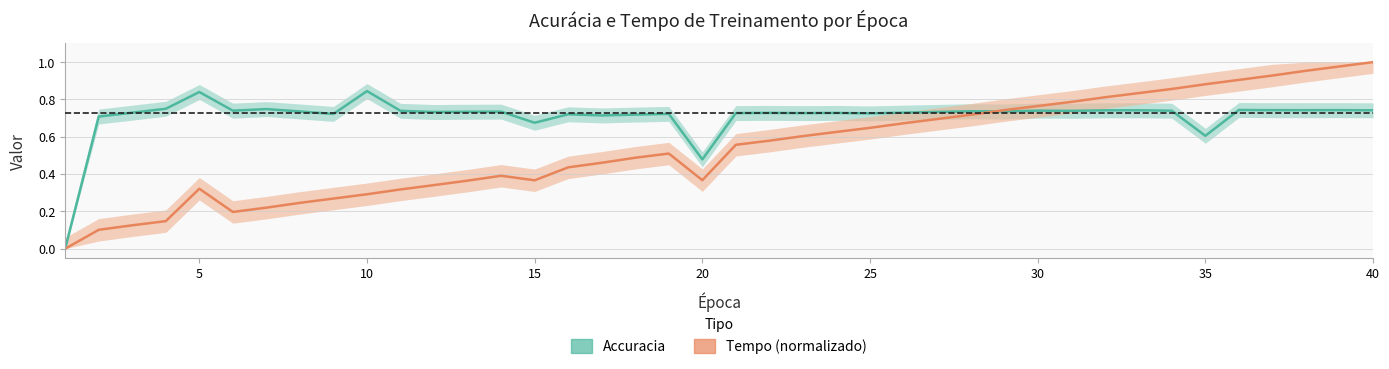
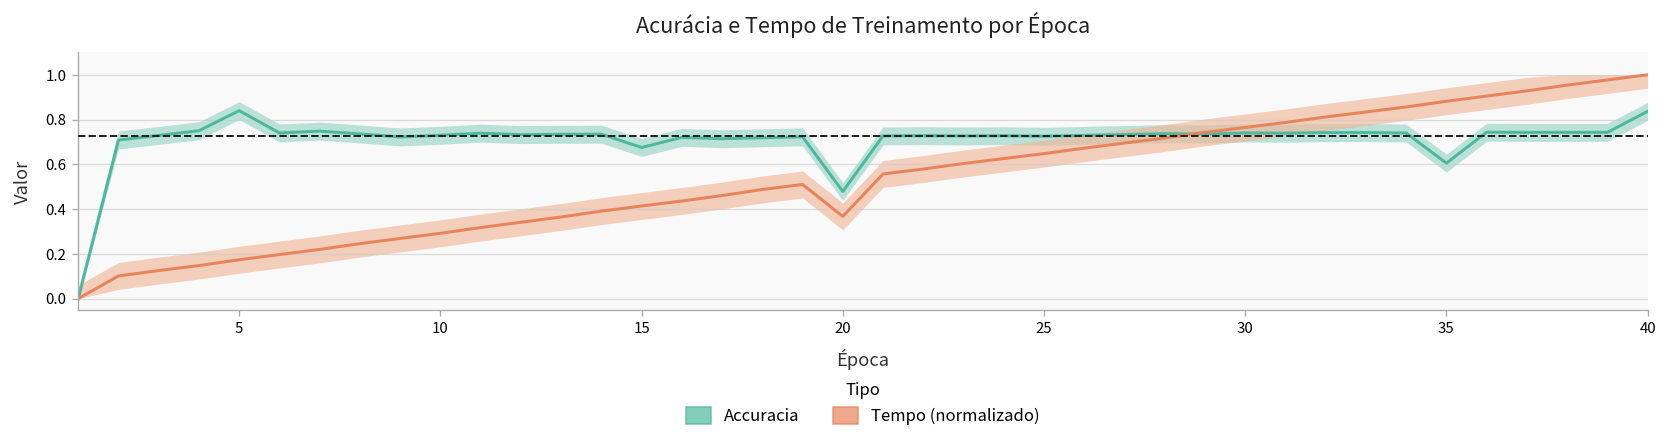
Tempo (normalizado), 5: 0.32 -> 0.17
Accuracia, 10: 0.84 -> 0.73
Tempo (normalizado), 15: 0.37 -> 0.41
Accuracia, 40: 0.74 -> 0.84
